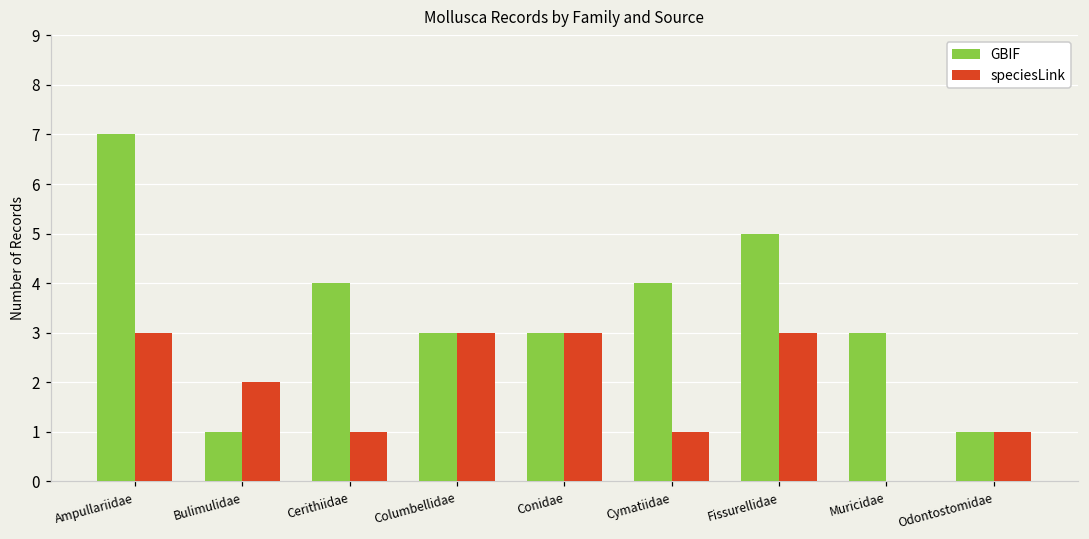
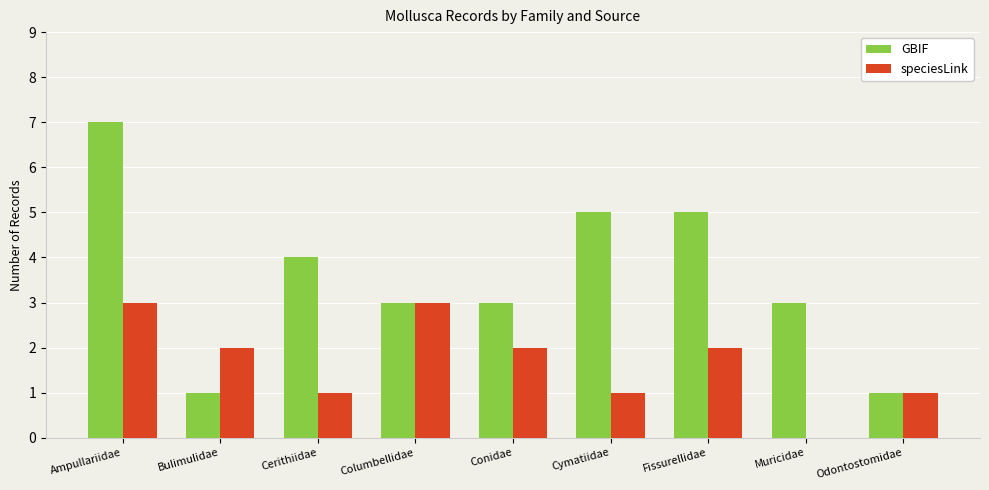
speciesLink, Conidae: 3 -> 2
GBIF, Cymatiidae: 4 -> 5
speciesLink, Fissurellidae: 3 -> 2
